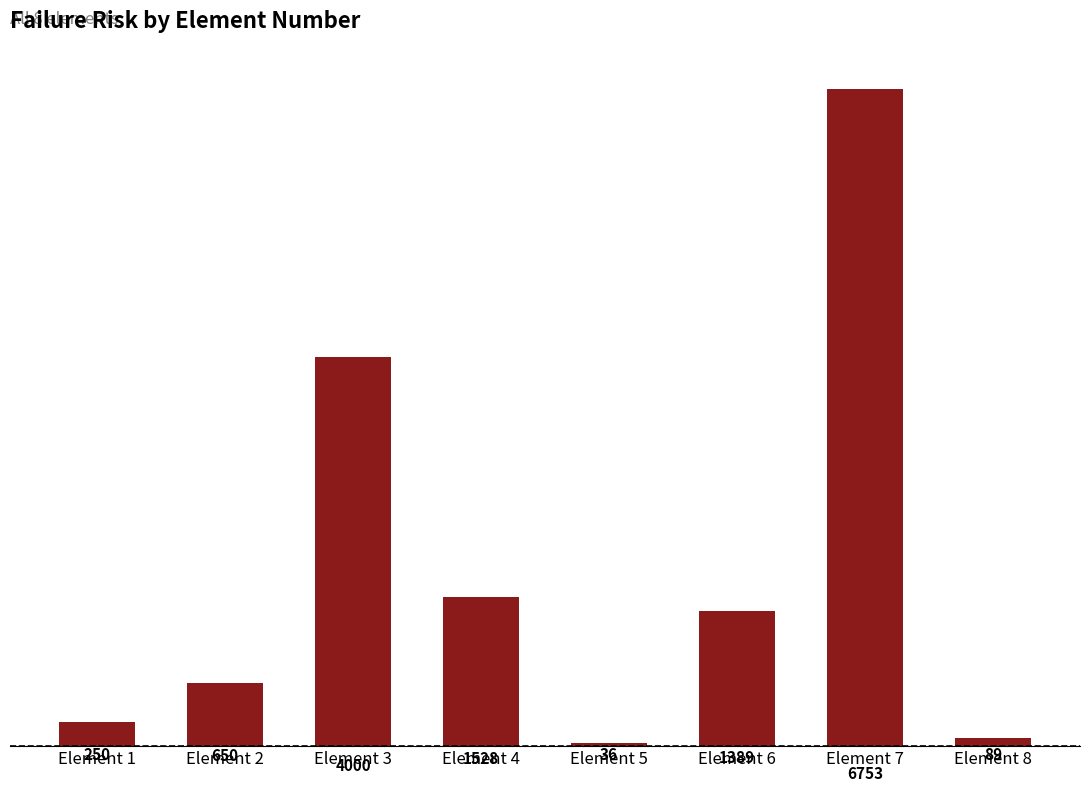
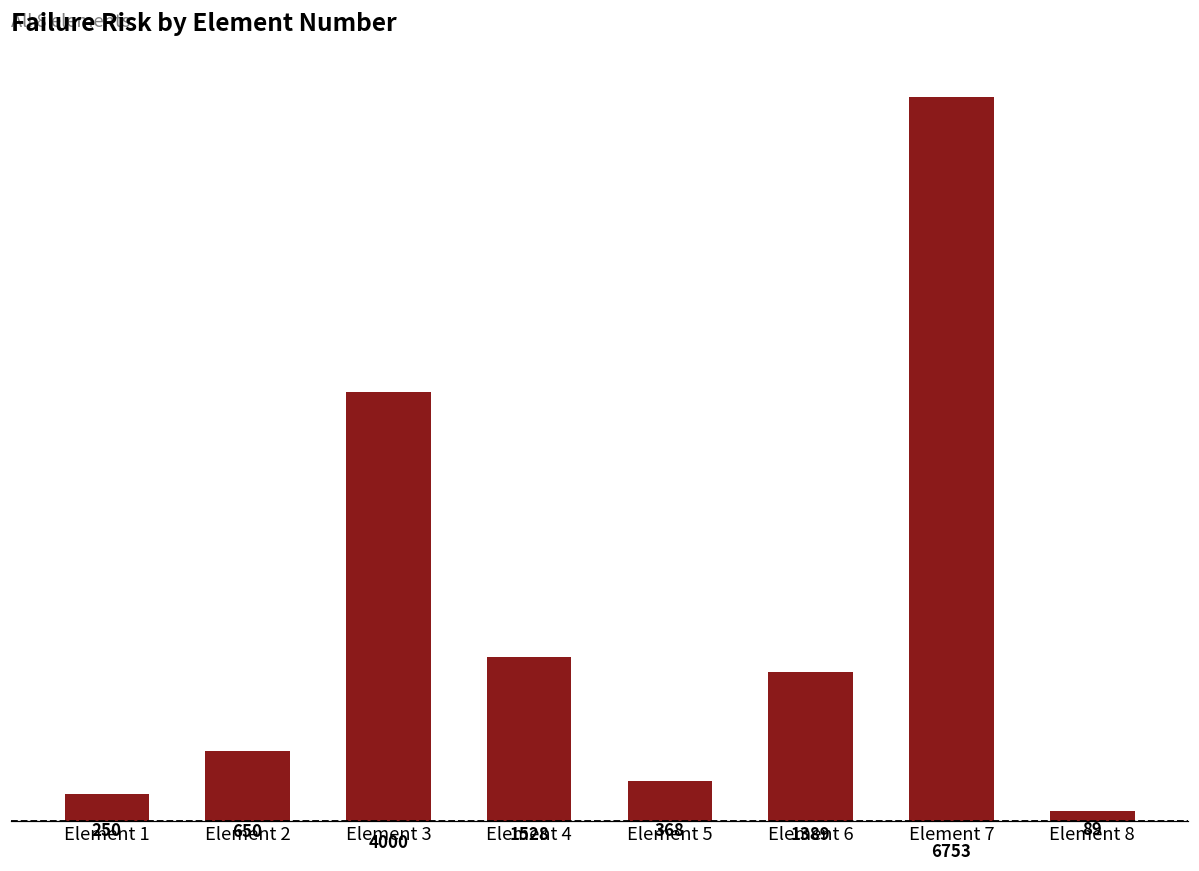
Element 5: 36 -> 368
